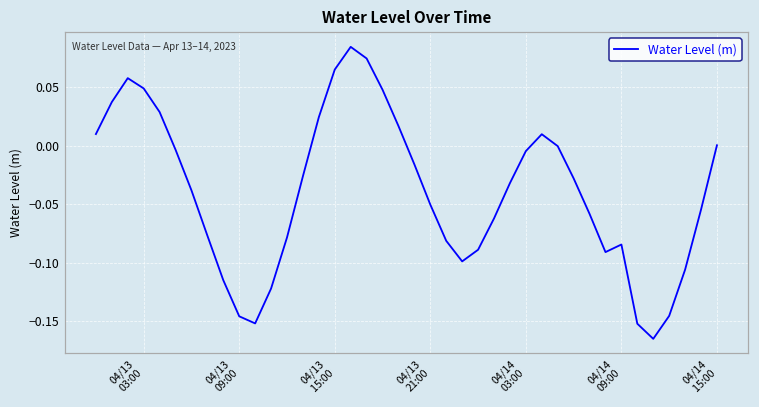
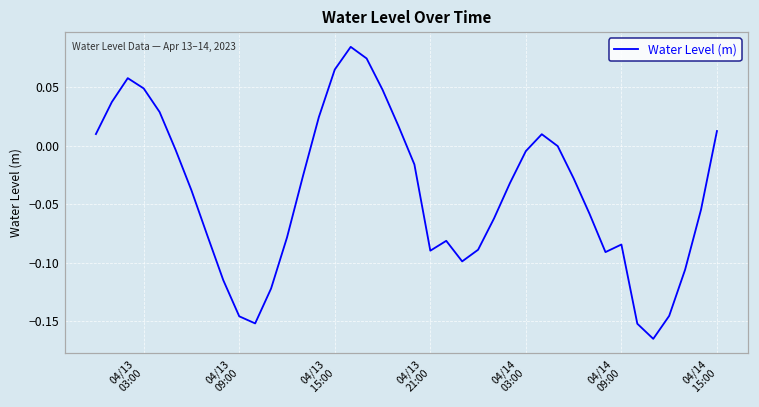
04/13 21:00: -0.050 -> -0.090
04/14 15:00: 0.000 -> 0.012
